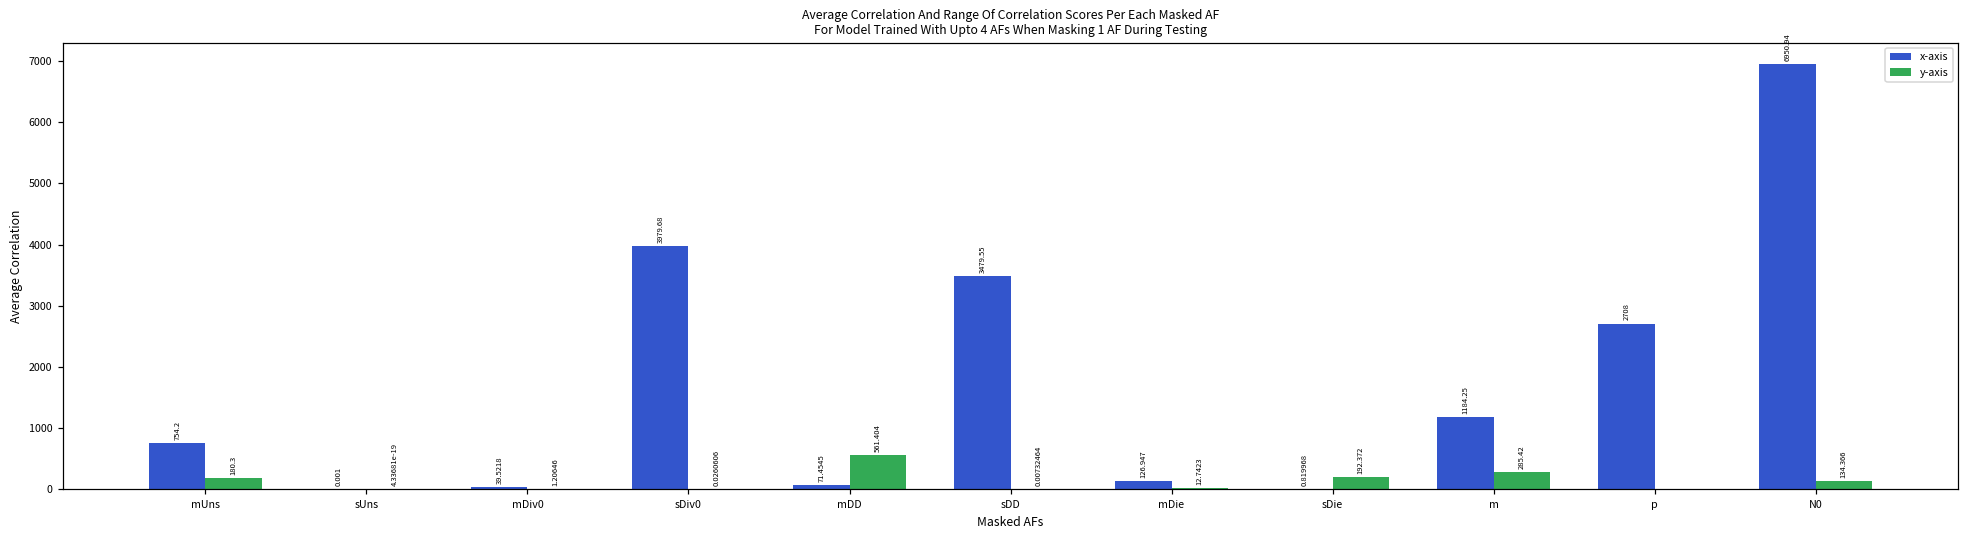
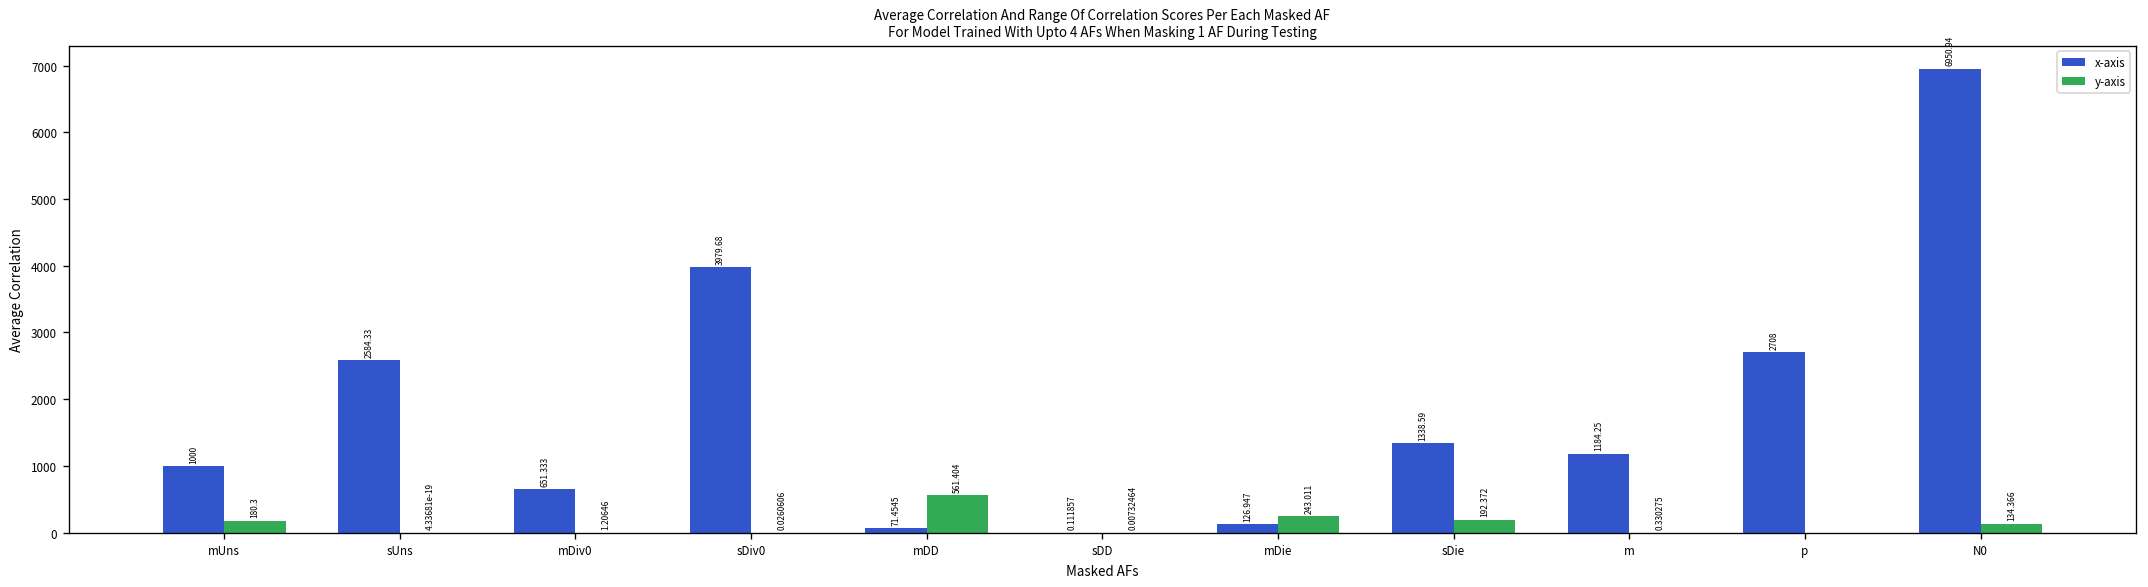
x-axis, mUns: 754.2 -> 1000
x-axis, sUns: 0.001 -> 2584.33
x-axis, mDiv0: 39.5218 -> 651.333
x-axis, sDD: 3479.55 -> 0.111857
y-axis, mDie: 12.7423 -> 243.011
x-axis, sDie: 0.819968 -> 1338.59
y-axis, m: 285.42 -> 0.330275
